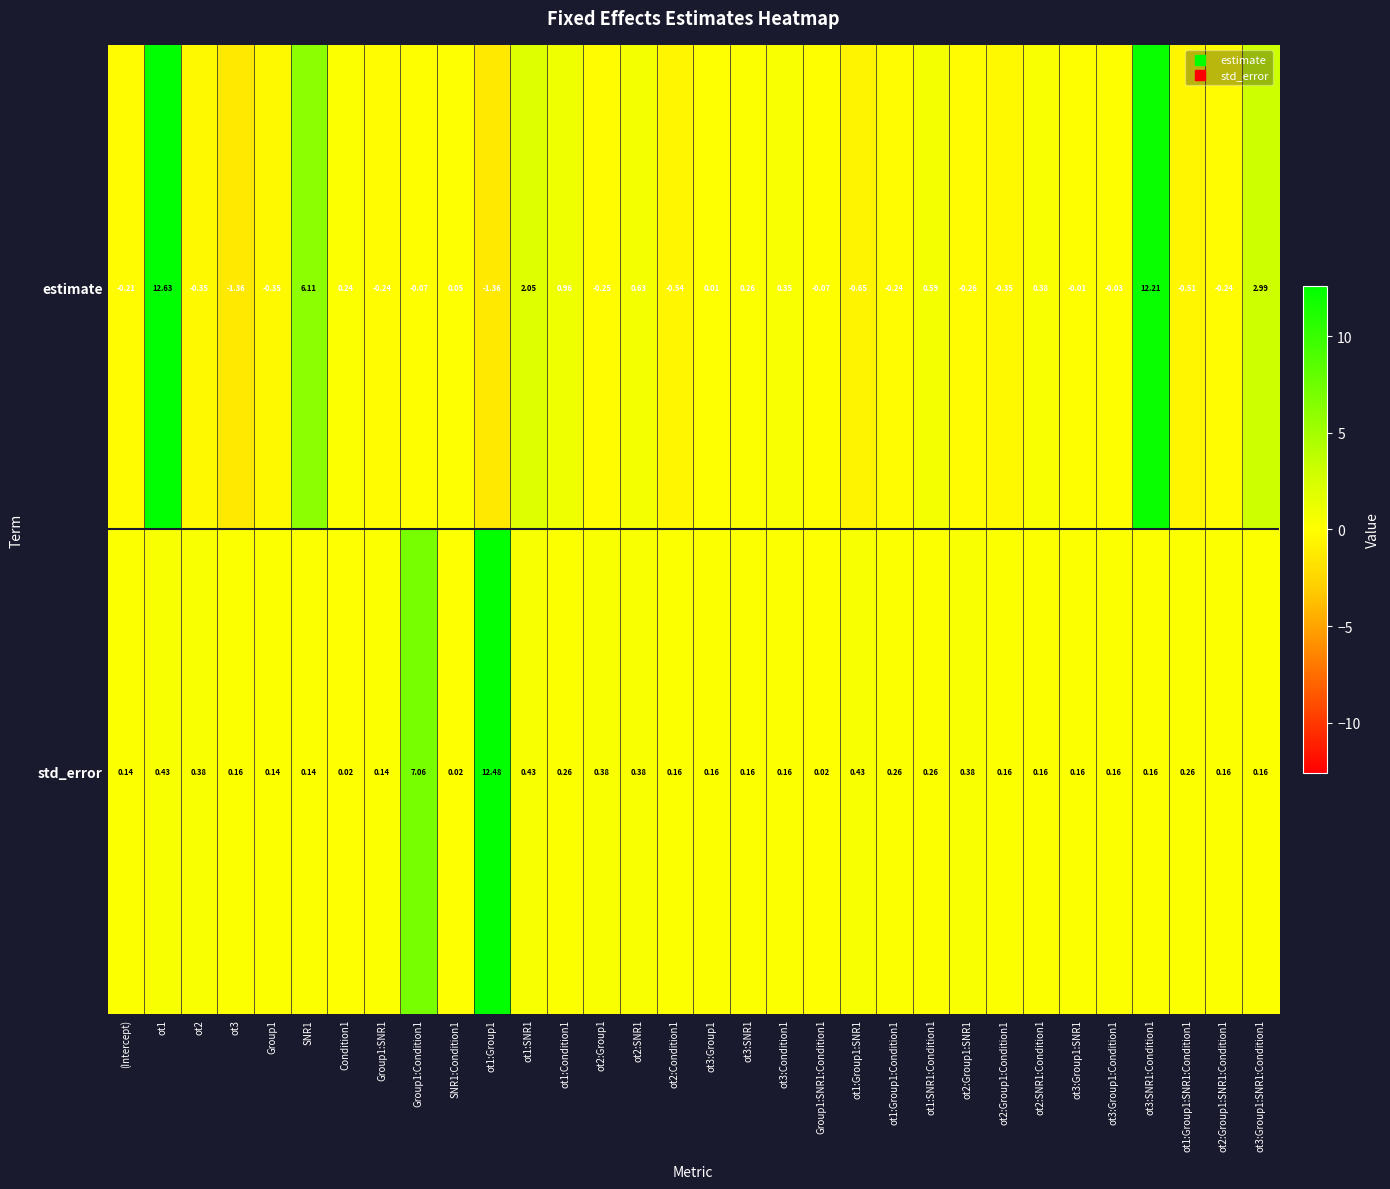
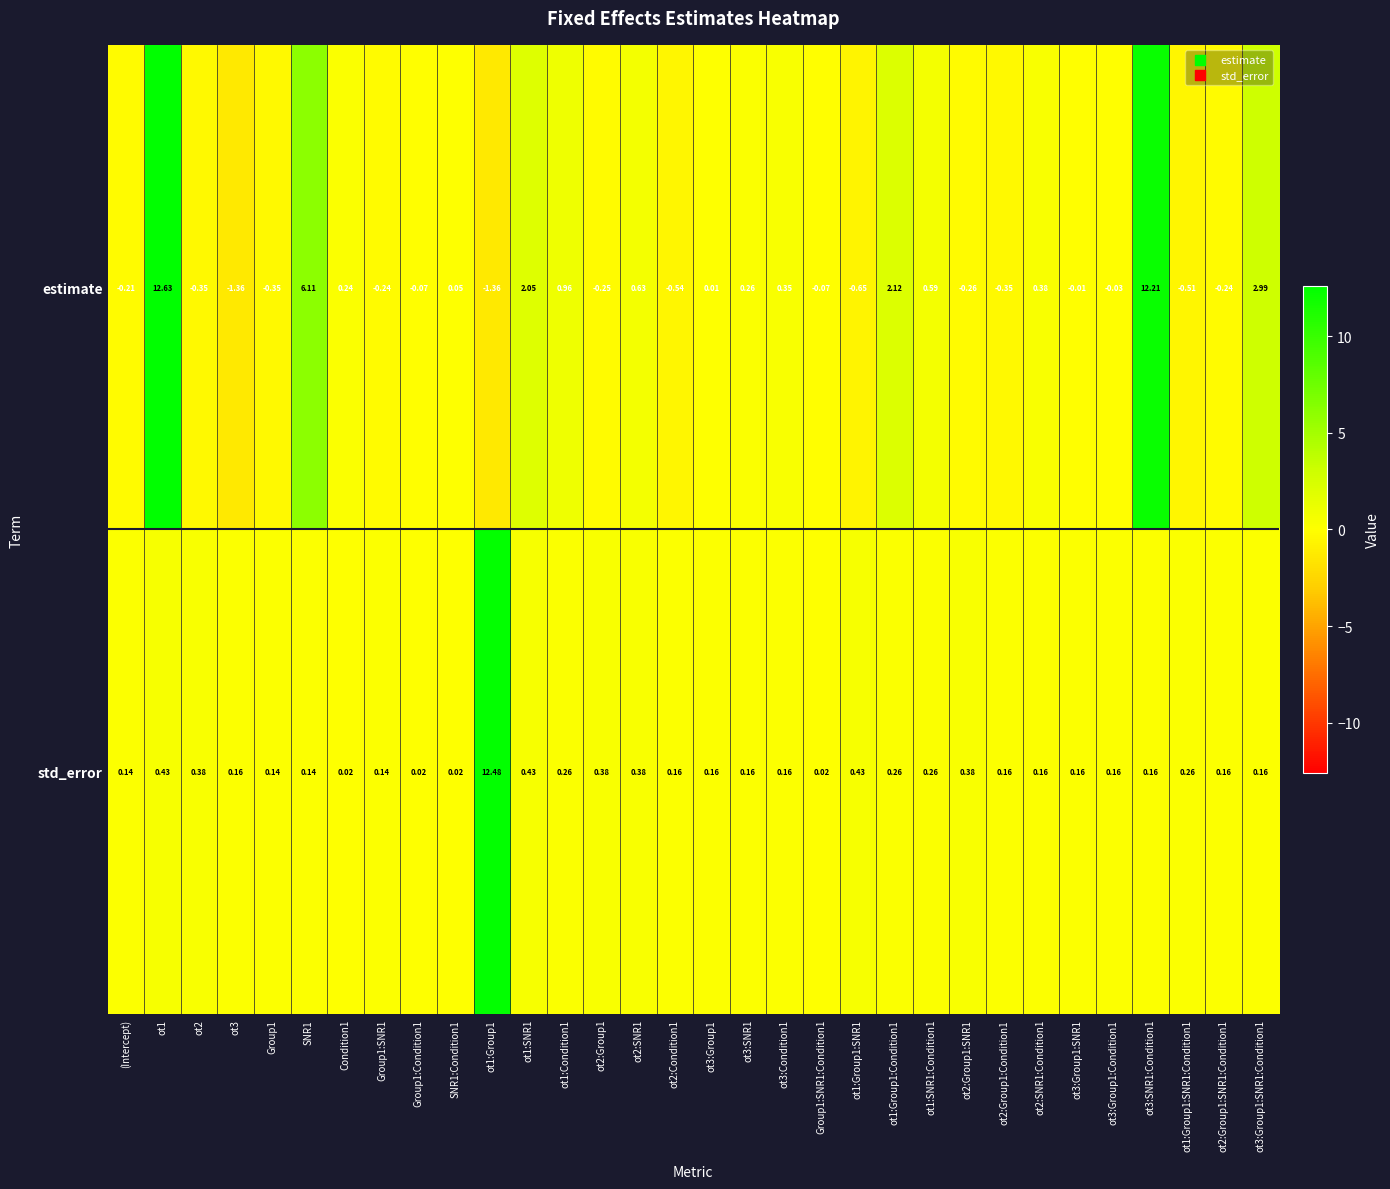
estimate, ot1:Group1:Condition1: -0.24 -> 2.12
std_error, Group1:Condition1: 7.06 -> 0.02
